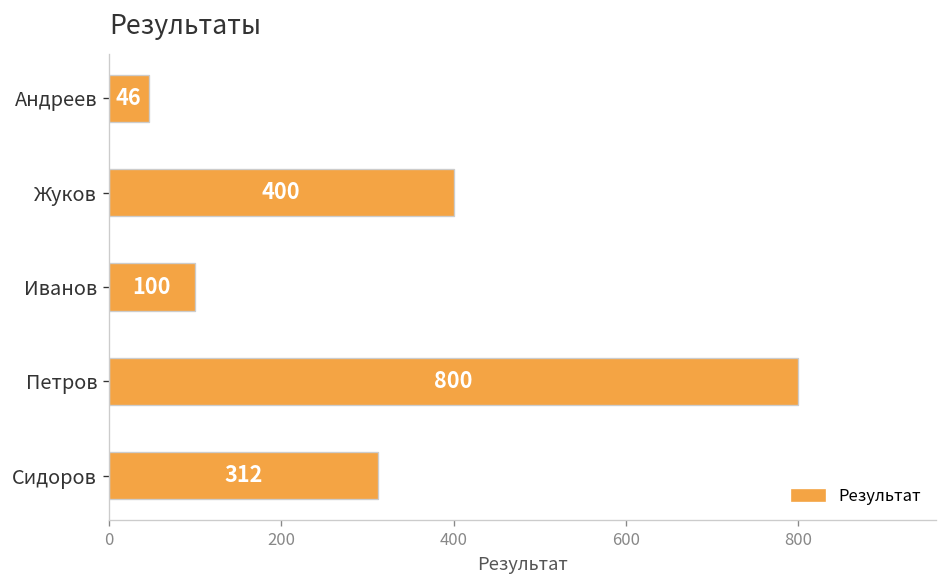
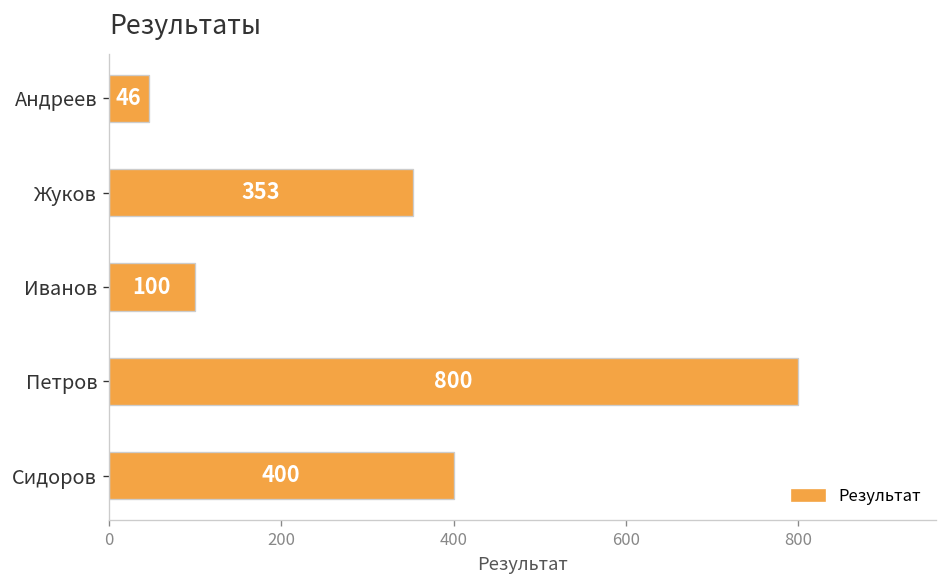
Жуков: 400 -> 353
Сидоров: 312 -> 400
